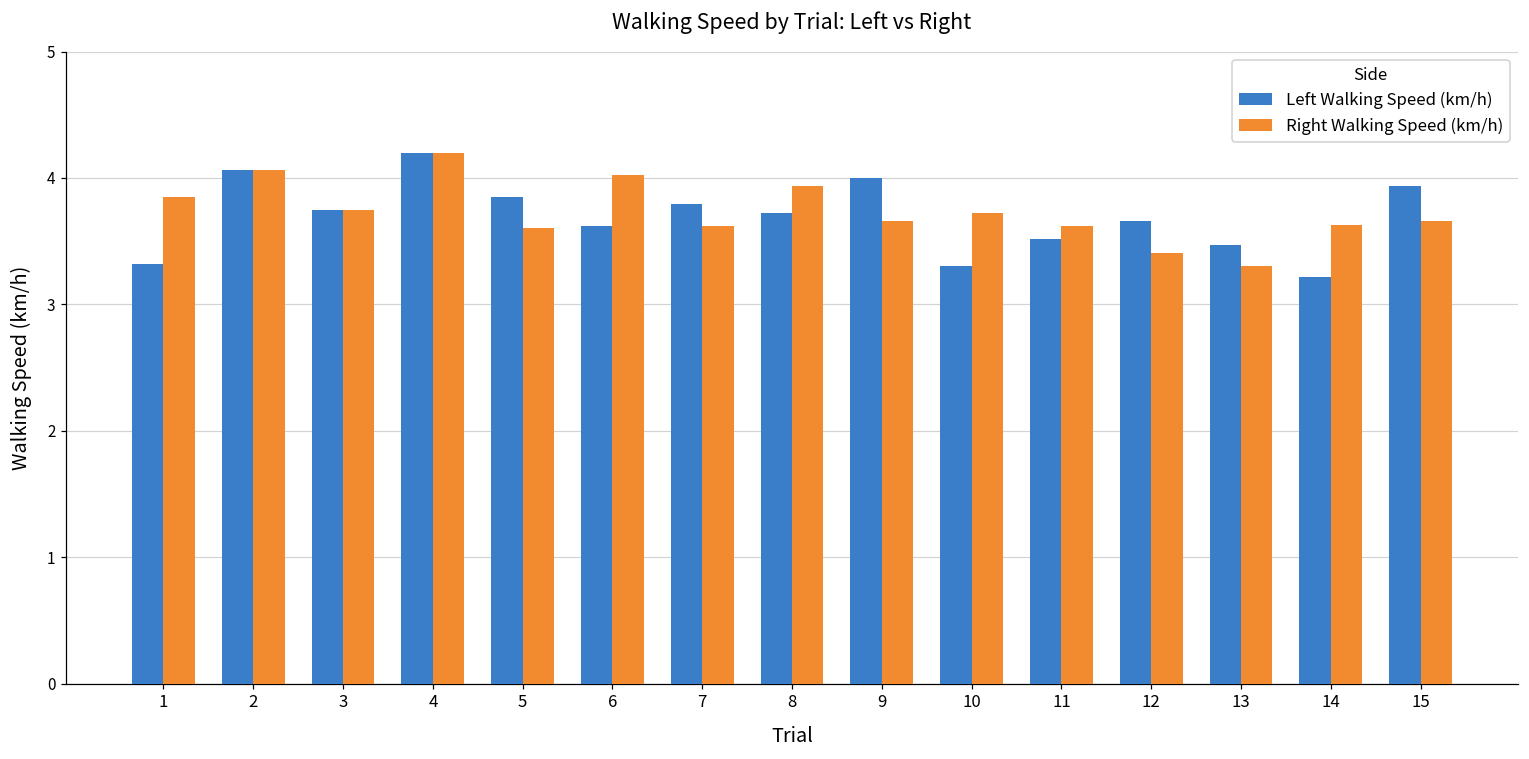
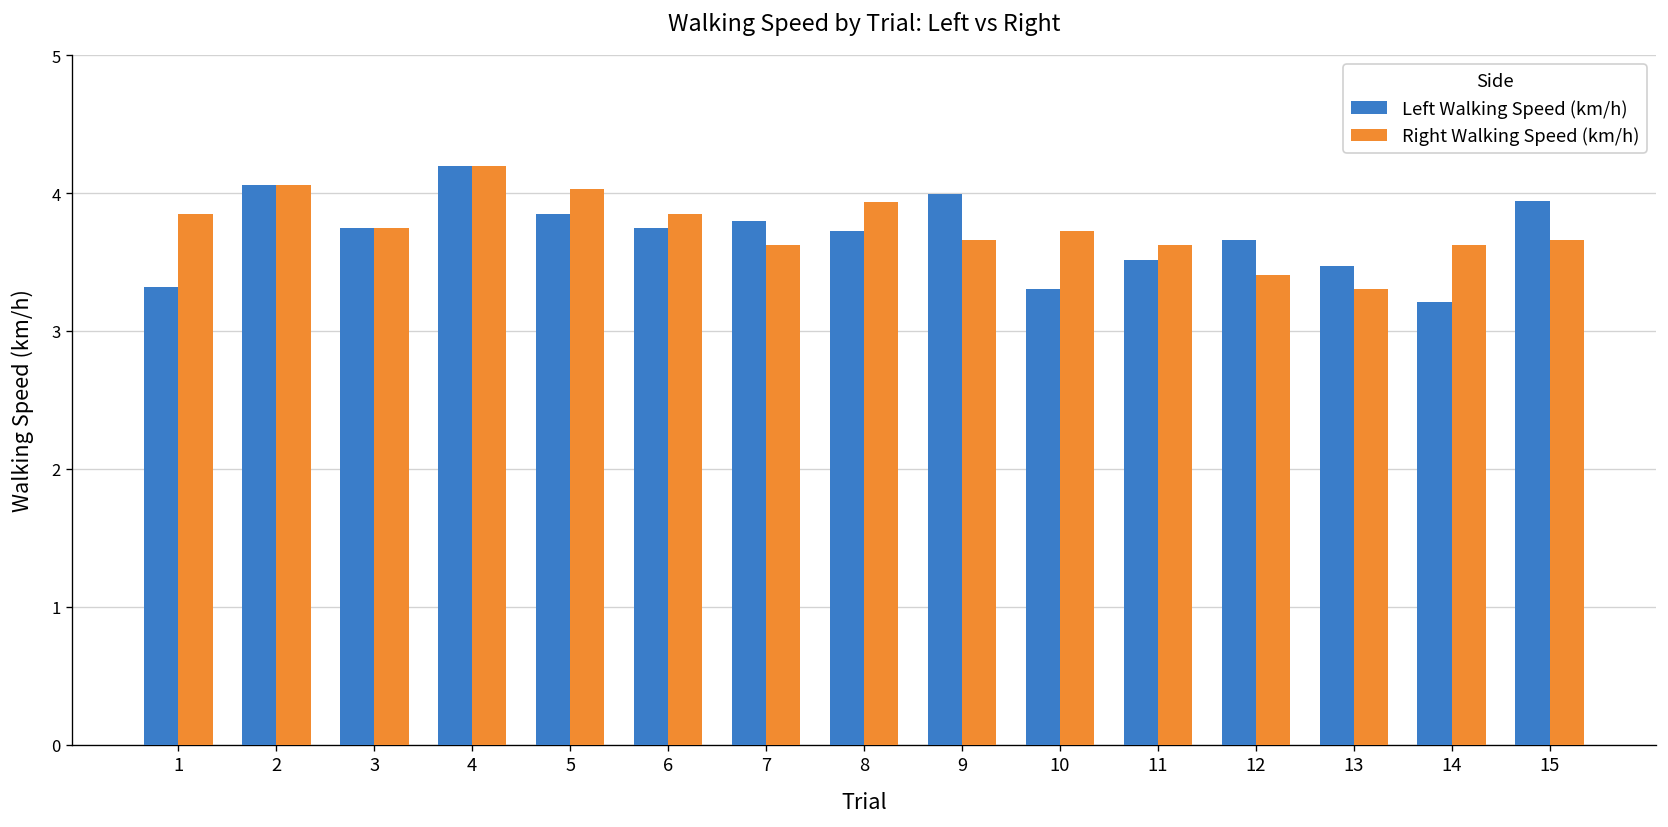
Right Walking Speed (km/h), 5: 3.61 -> 4.03
Left Walking Speed (km/h), 6: 3.62 -> 3.75
Right Walking Speed (km/h), 6: 4.02 -> 3.85
